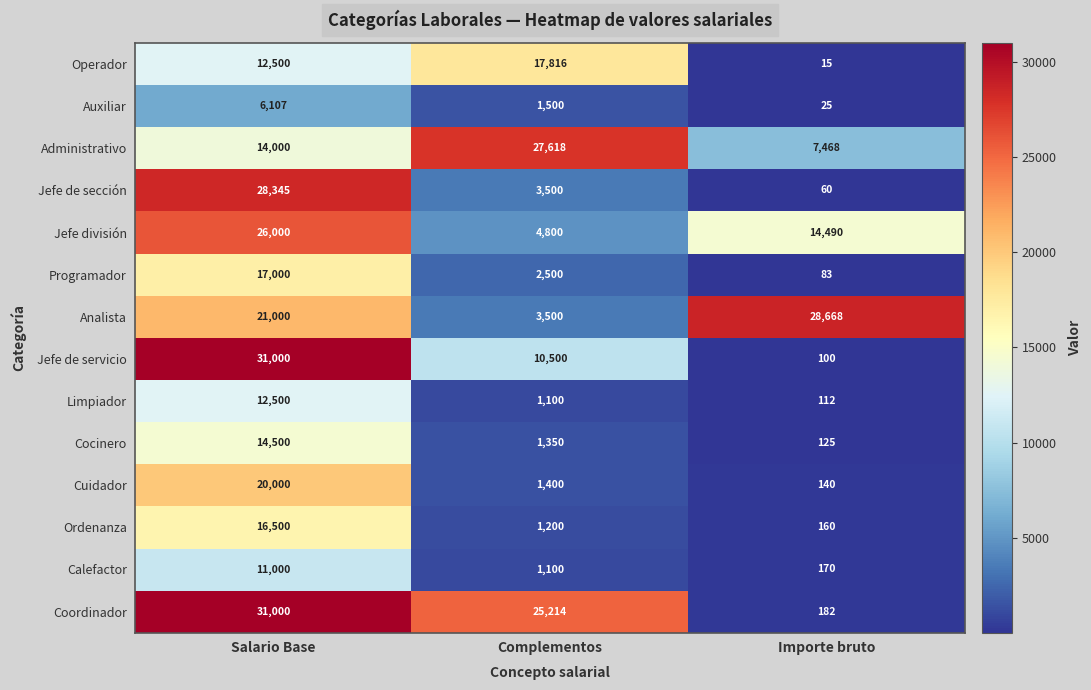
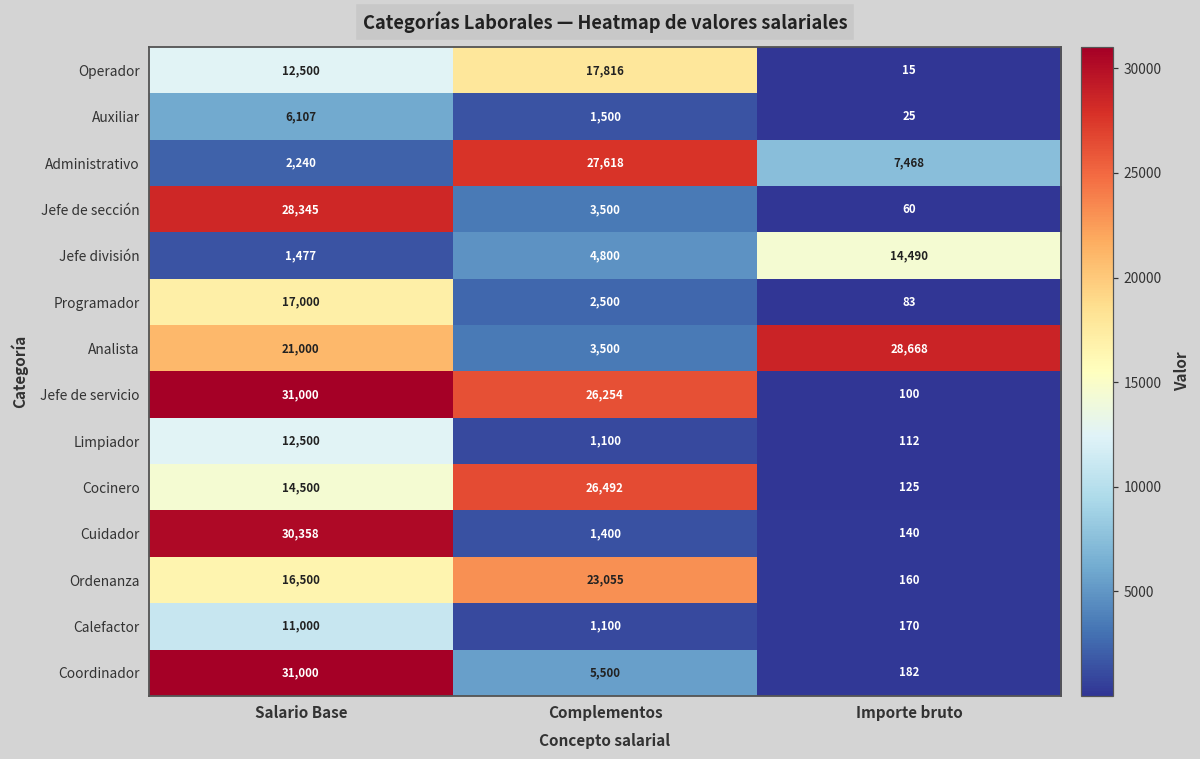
Administrativo, Salario Base: 14,000 -> 2,240
Jefe división, Salario Base: 26,000 -> 1,477
Jefe de servicio, Complementos: 10,500 -> 26,254
Cocinero, Complementos: 1,350 -> 26,492
Cuidador, Salario Base: 20,000 -> 30,358
Ordenanza, Complementos: 1,200 -> 23,055
Coordinador, Complementos: 25,214 -> 5,500
